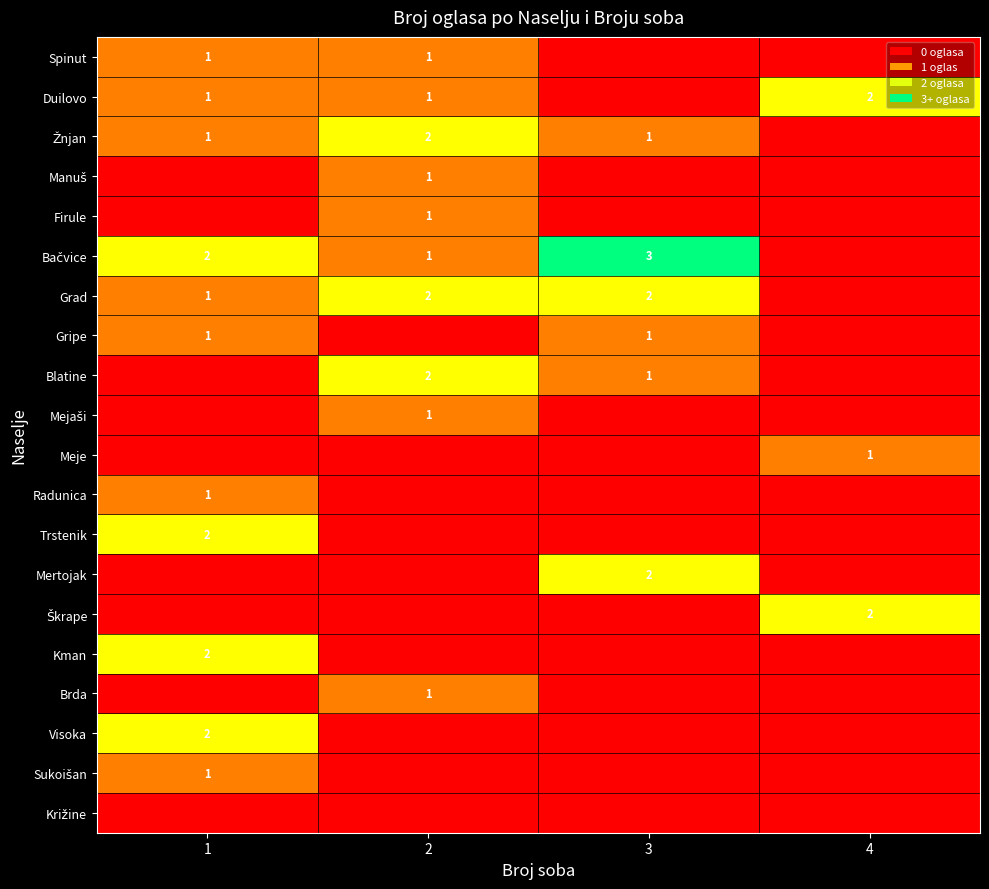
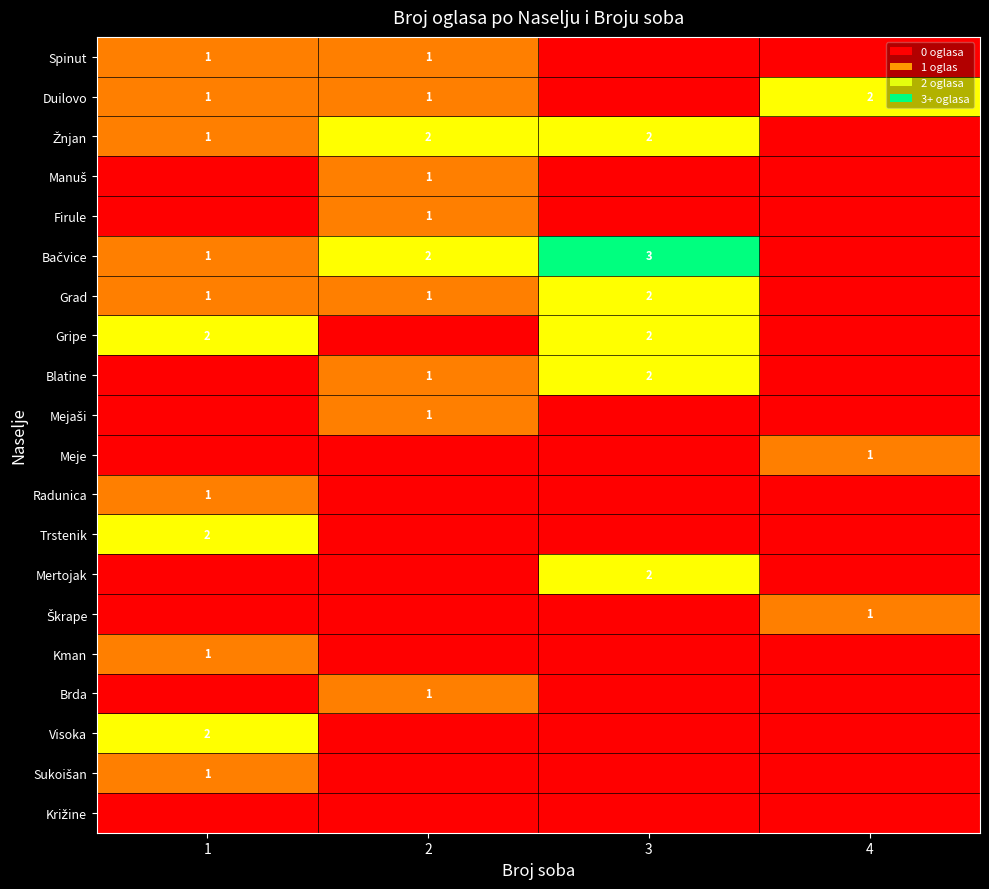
Žnjan, 3: 1 -> 2
Bačvice, 1: 2 -> 1
Bačvice, 2: 1 -> 2
Grad, 2: 2 -> 1
Gripe, 1: 1 -> 2
Gripe, 3: 1 -> 2
Blatine, 2: 2 -> 1
Blatine, 3: 1 -> 2
Škrape, 4: 2 -> 1
Kman, 1: 2 -> 1
